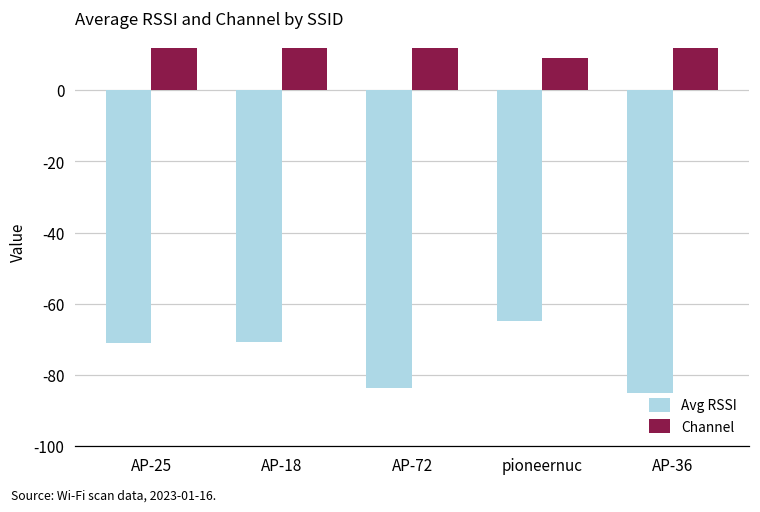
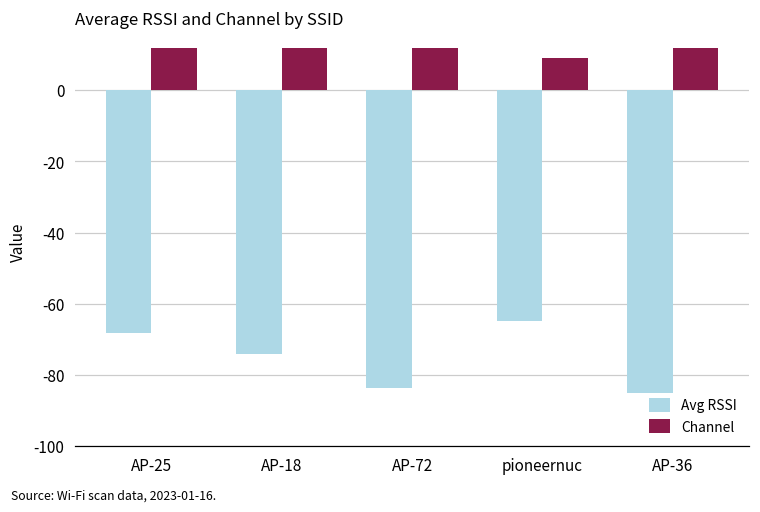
Avg RSSI, AP-25: -71 -> -68
Avg RSSI, AP-18: -71 -> -74
